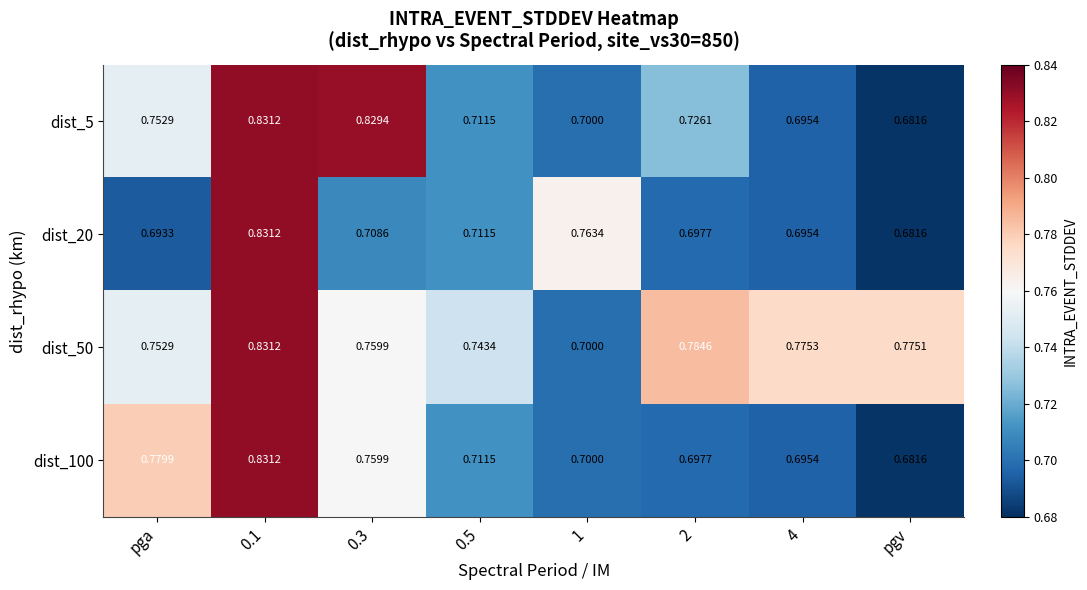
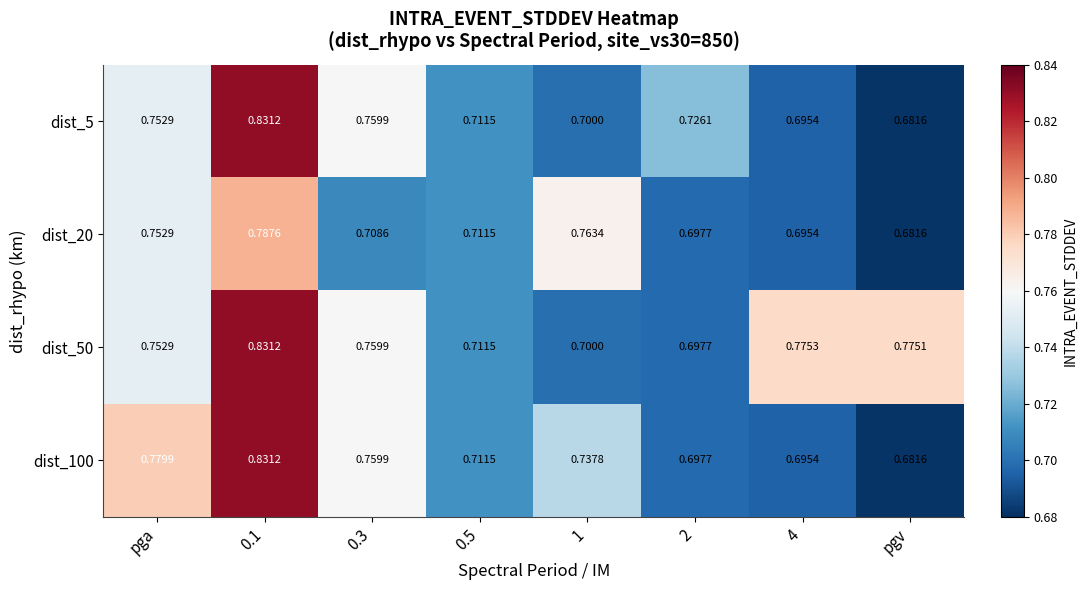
dist_5, 0.3: 0.8294 -> 0.7599
dist_20, pga: 0.6933 -> 0.7529
dist_20, 0.1: 0.8312 -> 0.7876
dist_50, 0.5: 0.7434 -> 0.7115
dist_50, 2: 0.7846 -> 0.6977
dist_100, 1: 0.7000 -> 0.7378
